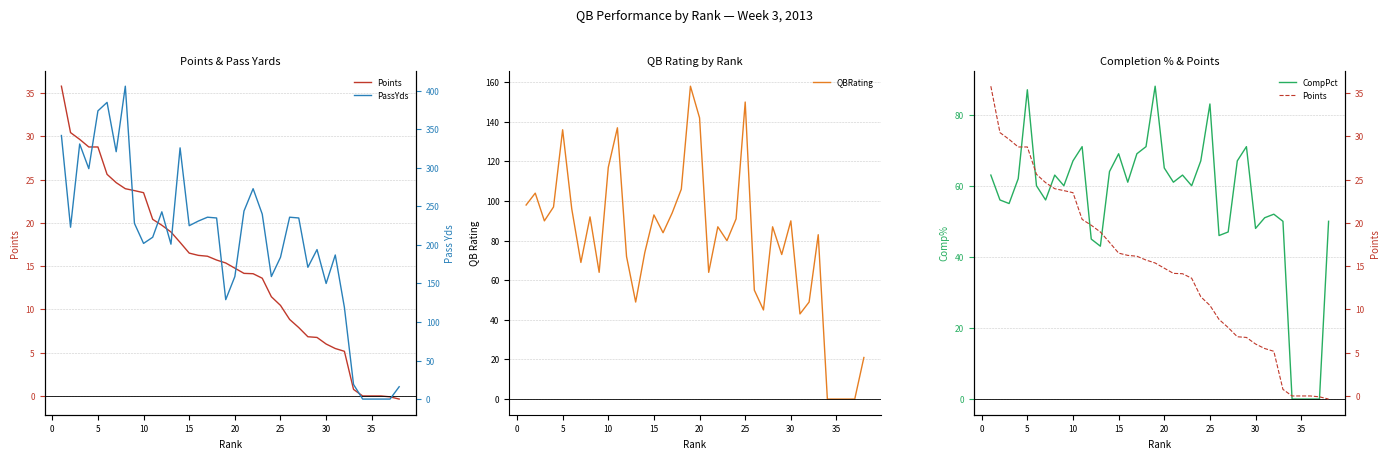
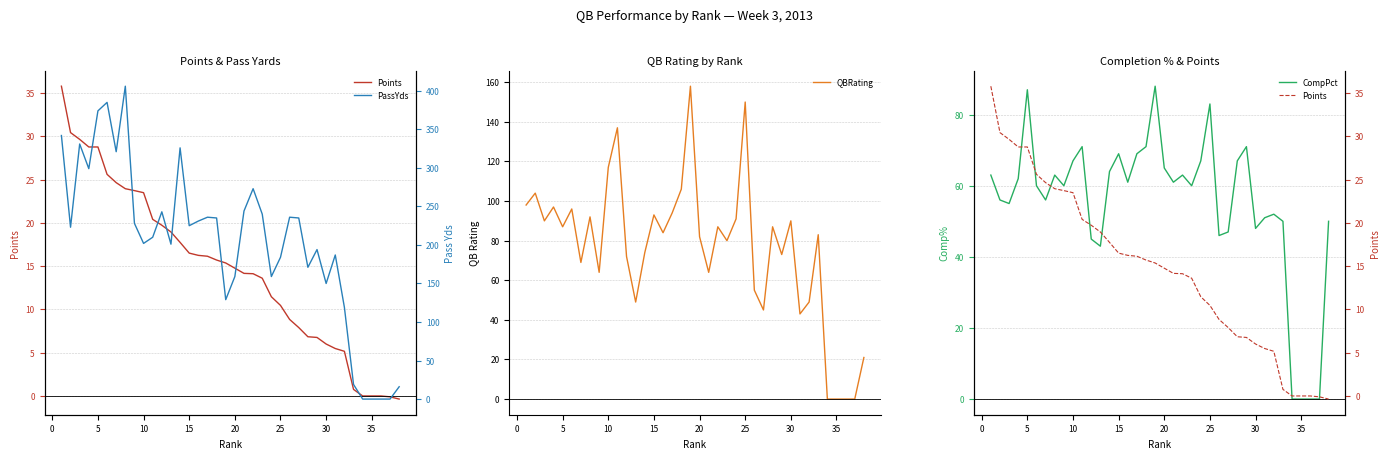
QB Rating by Rank, 5: 136 -> 87
QB Rating by Rank, 20: 142 -> 82
